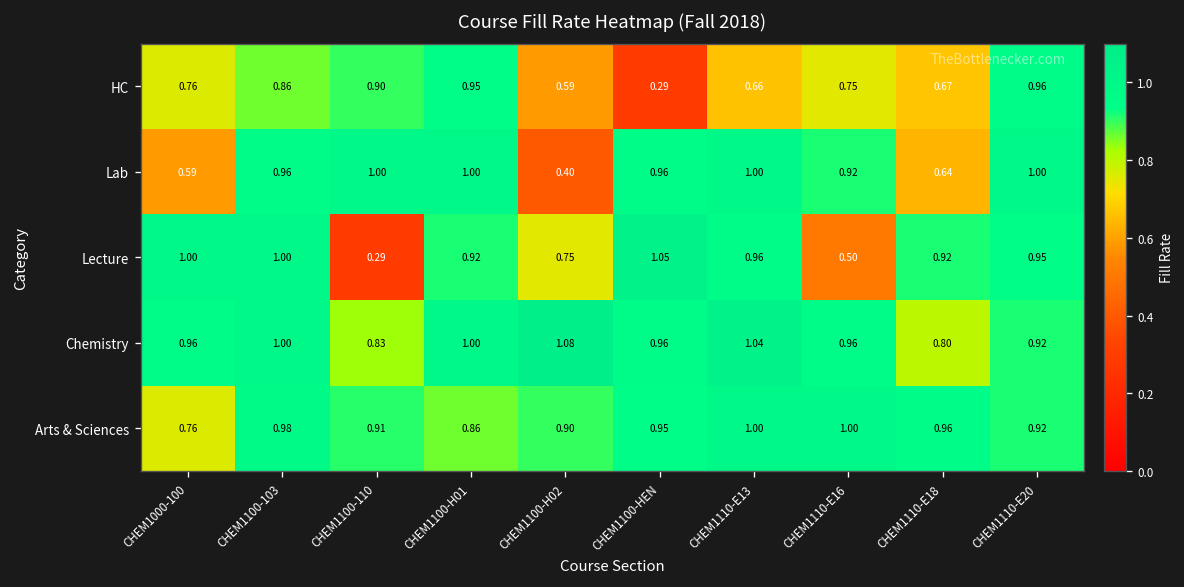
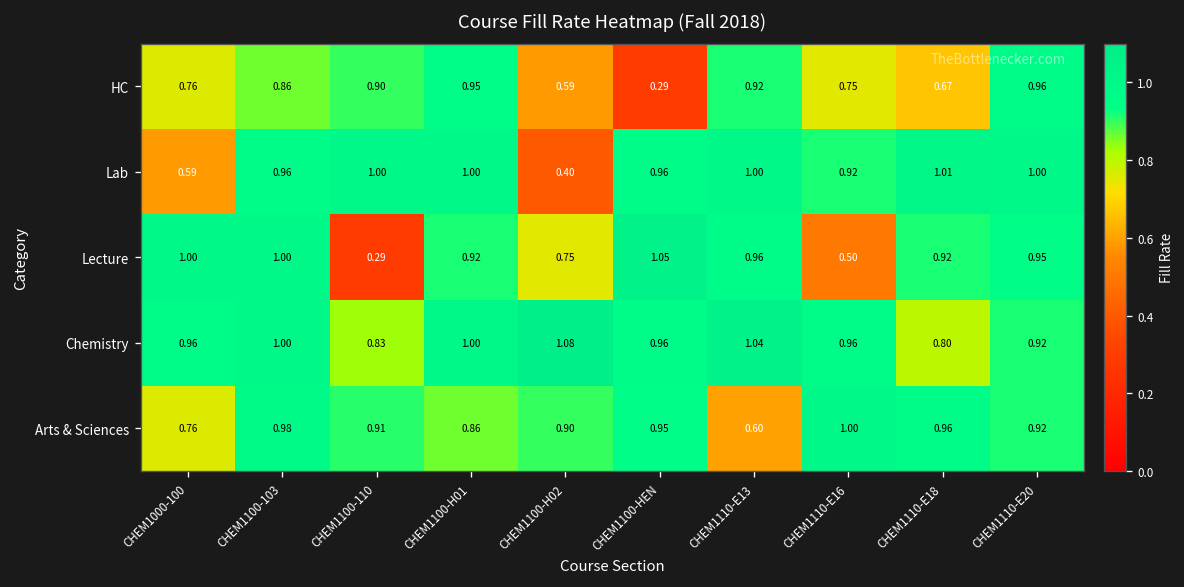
HC, CHEM1110-E13: 0.66 -> 0.92
Lab, CHEM1110-E18: 0.64 -> 1.01
Arts & Sciences, CHEM1110-E13: 1.00 -> 0.60
